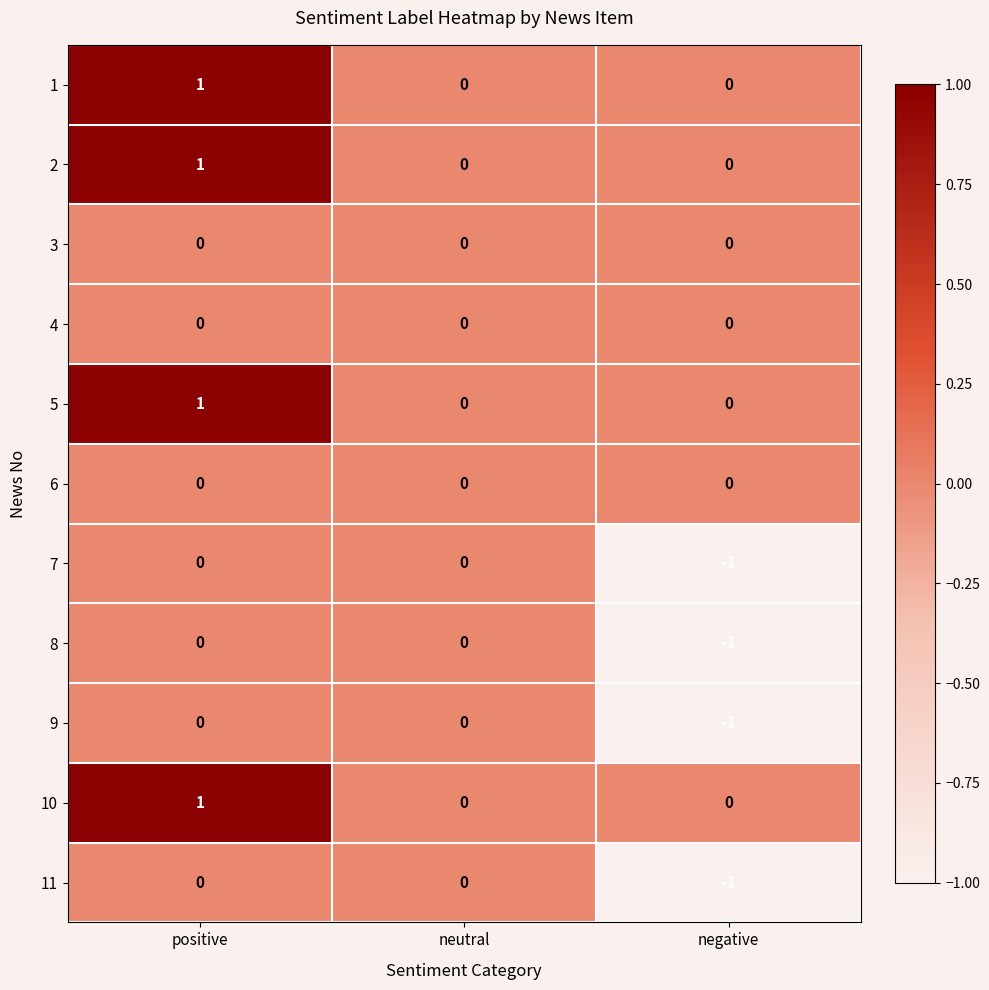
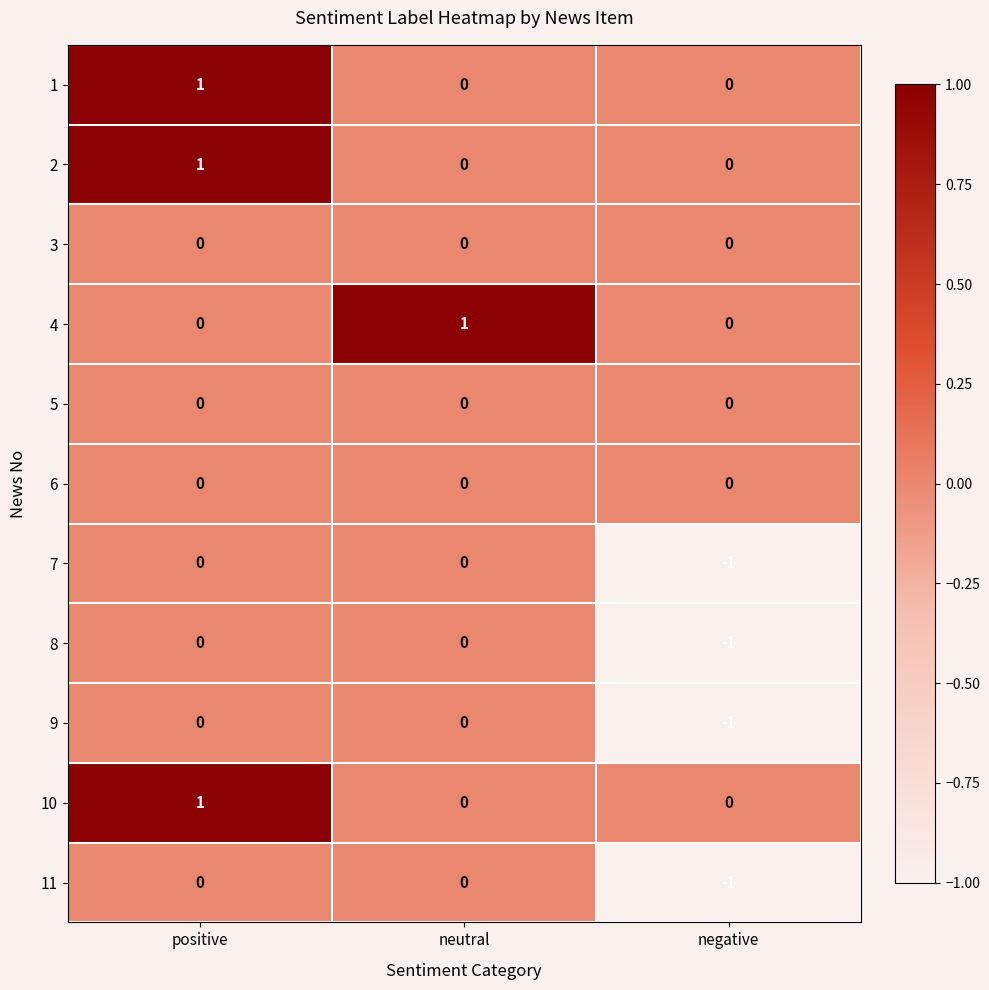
4, neutral: 0 -> 1
5, positive: 1 -> 0
